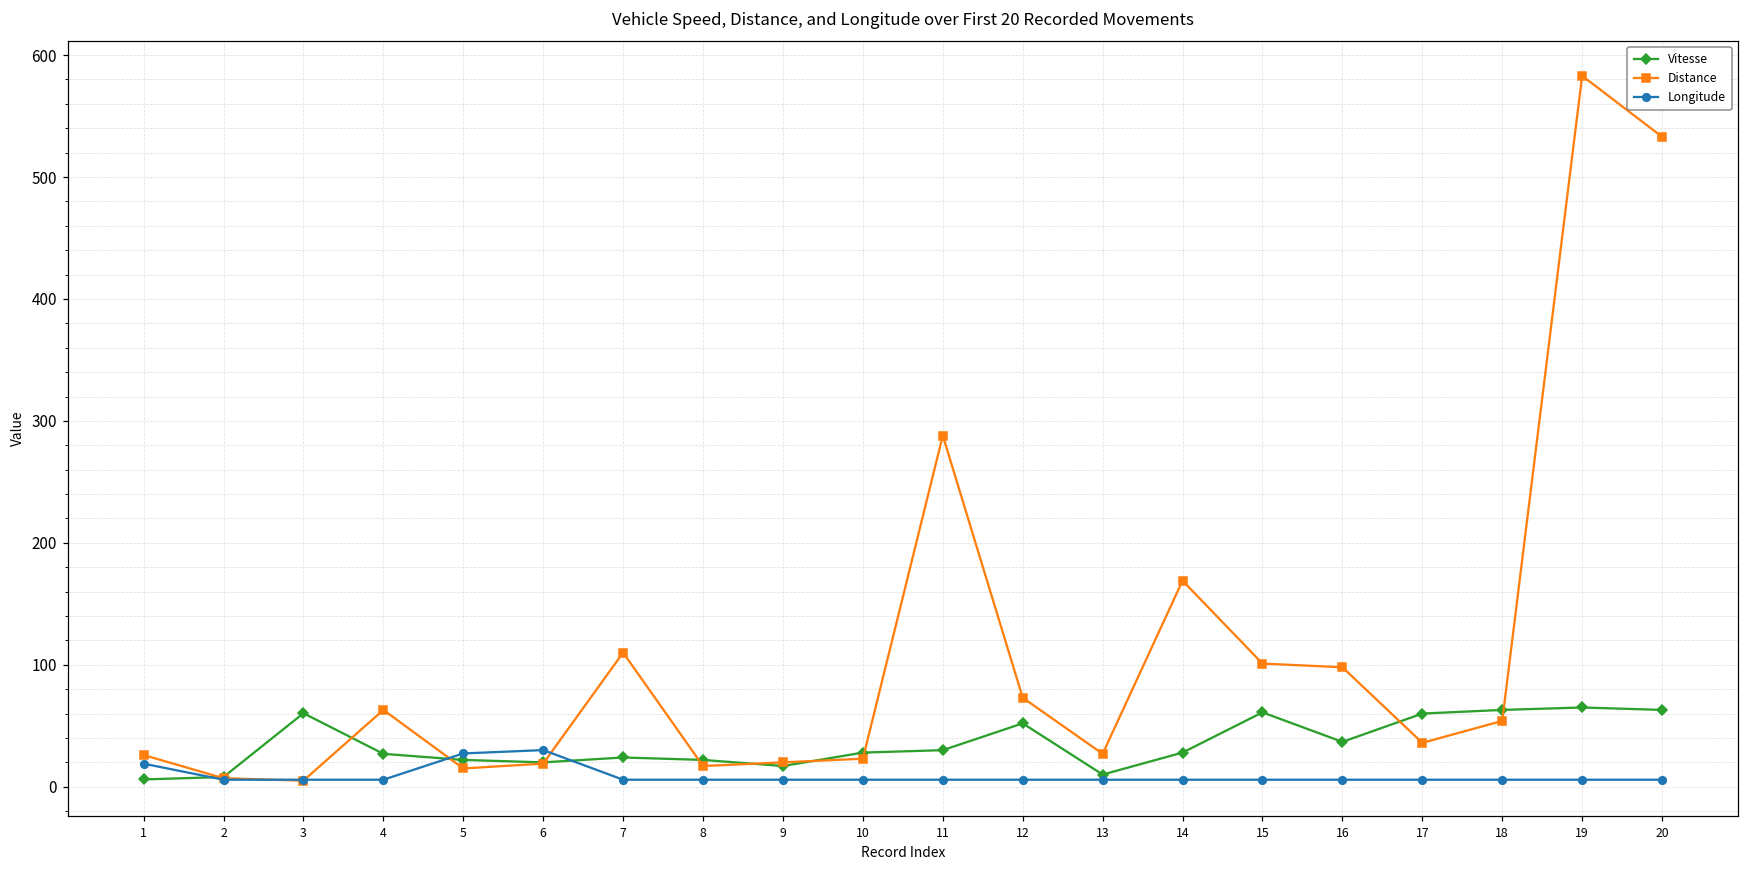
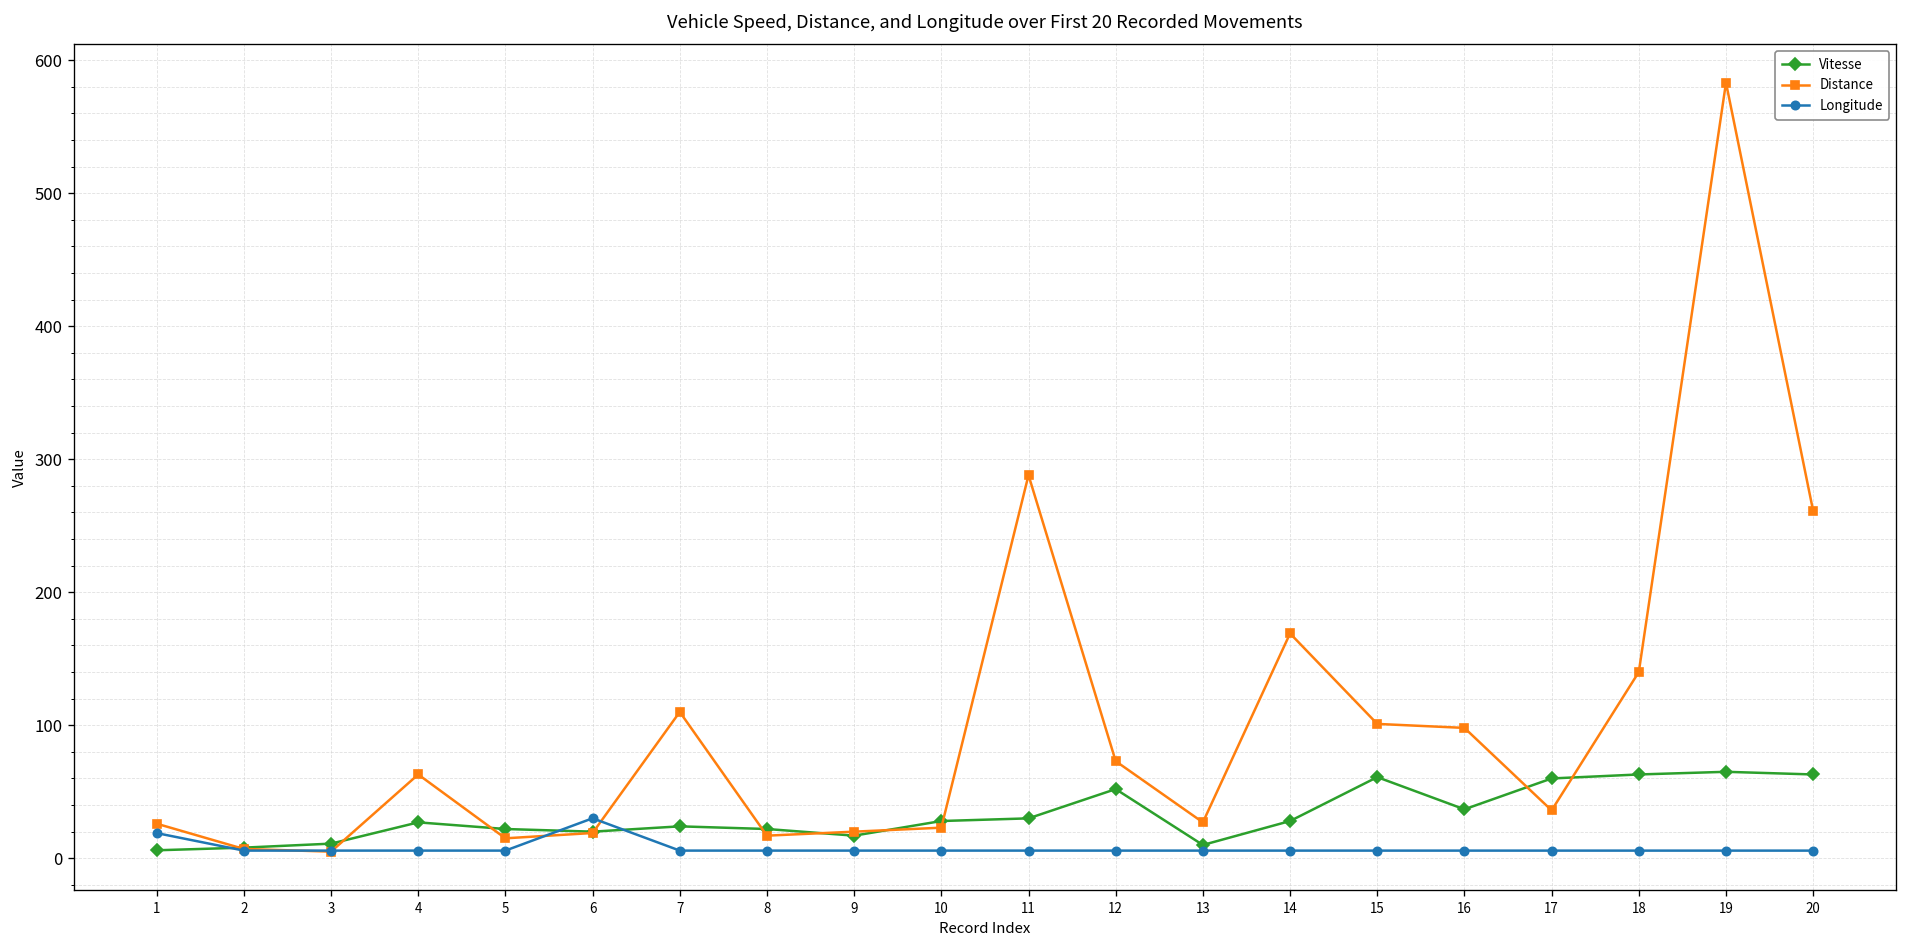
Vitesse, 3: 60 -> 11
Longitude, 5: 27 -> 6
Distance, 18: 54 -> 140
Distance, 20: 533 -> 261
